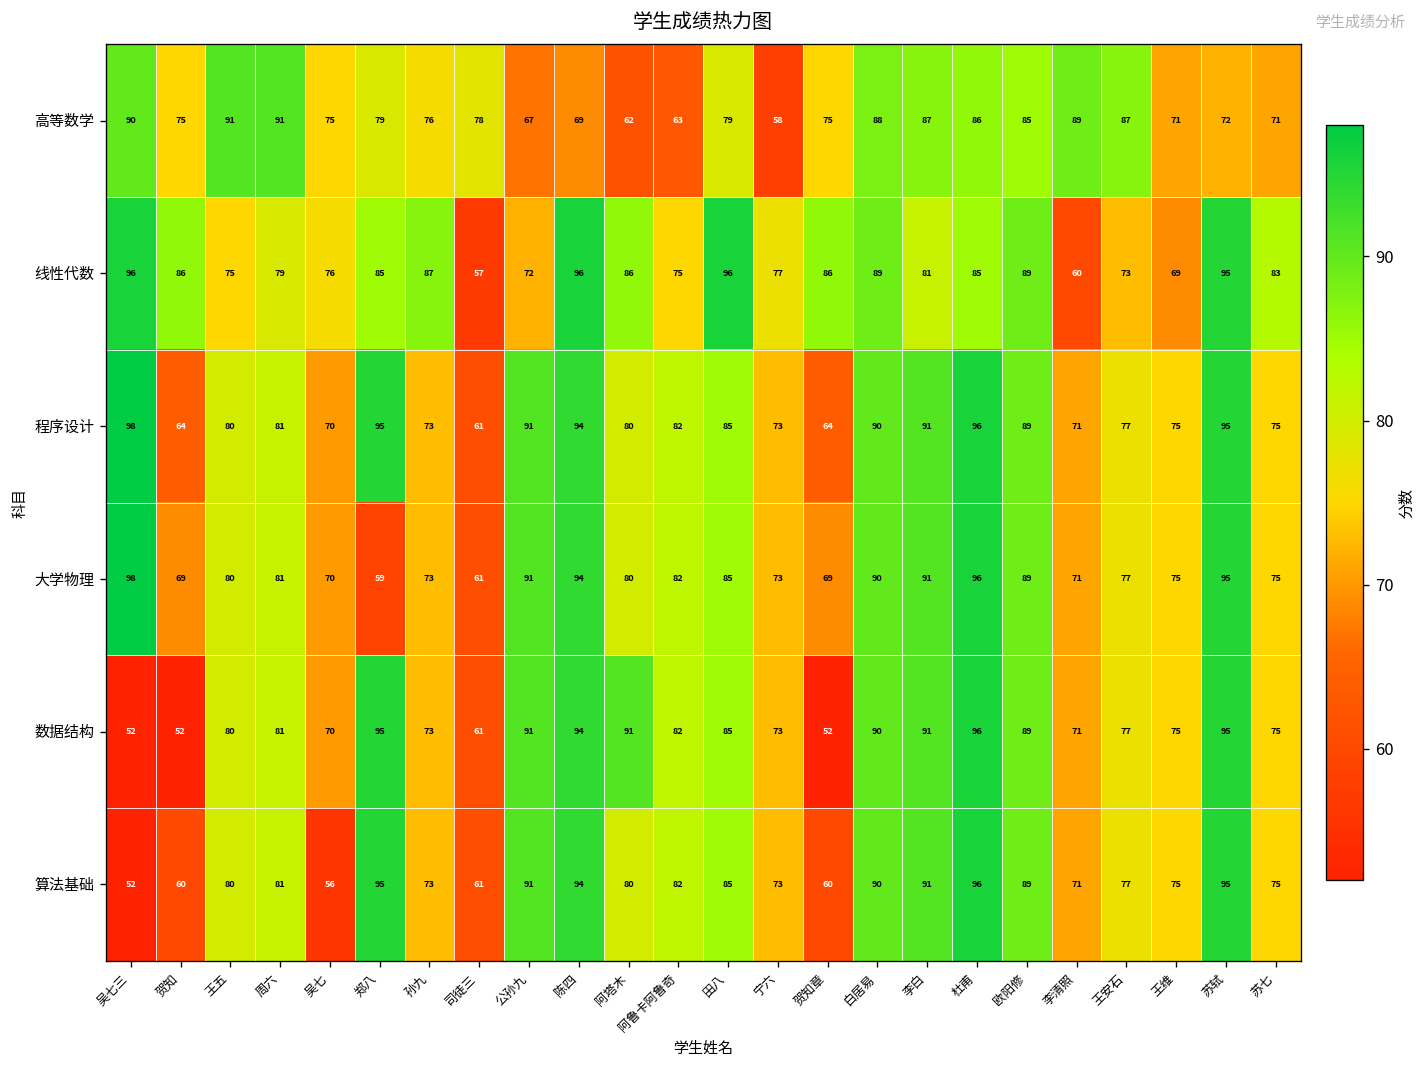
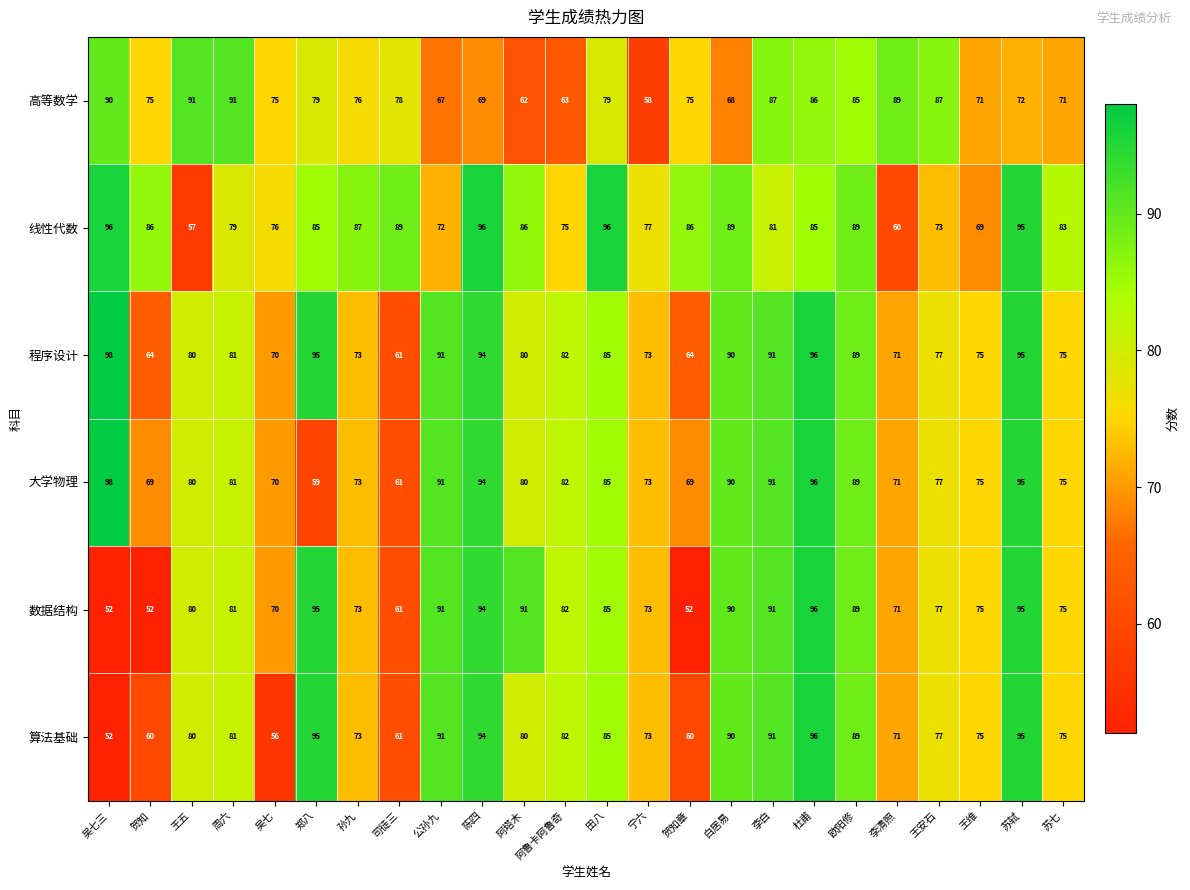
高等数学, 白居易: 88 -> 68
线性代数, 王五: 75 -> 57
线性代数, 司徒三: 57 -> 89
